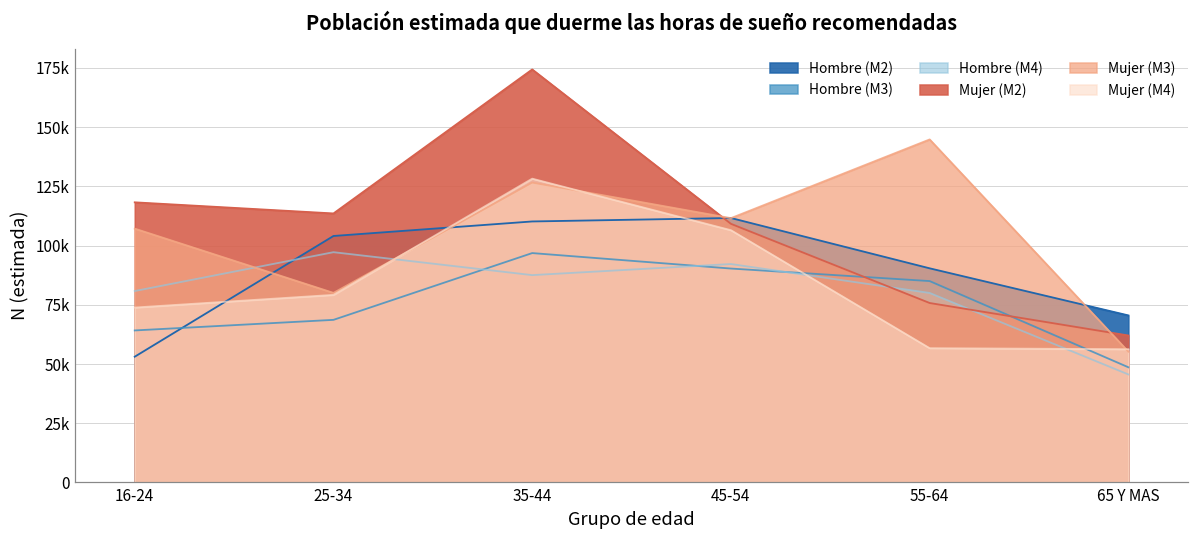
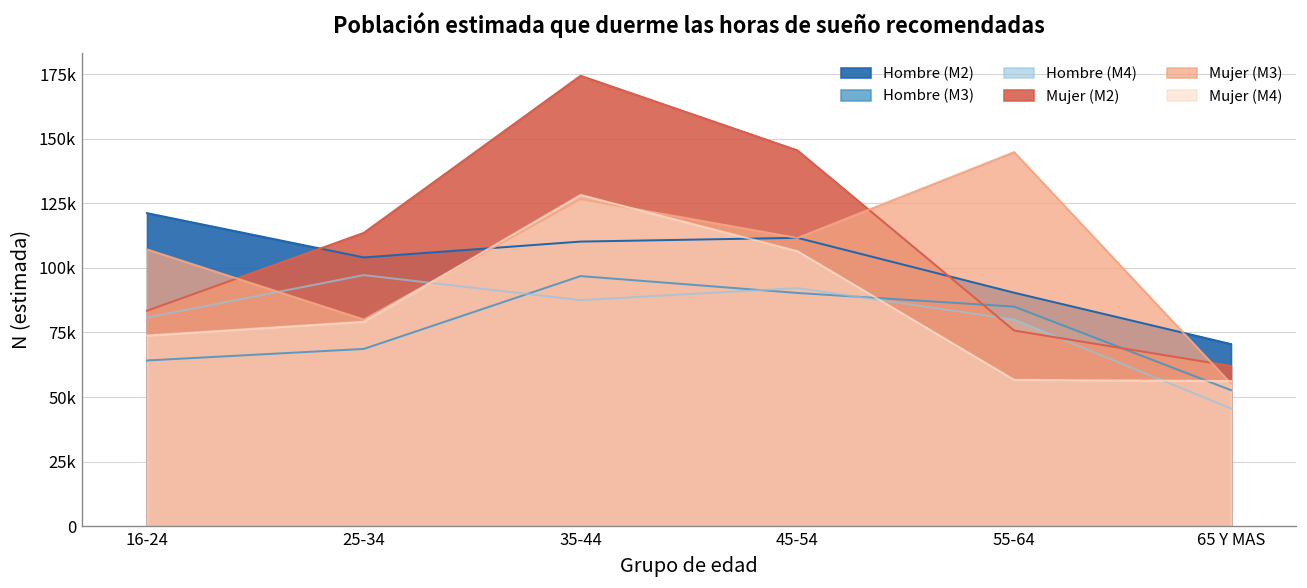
Hombre (M2), 16-24: 53000 -> 121000
Mujer (M2), 16-24: 118000 -> 83000
Mujer (M2), 45-54: 109000 -> 145000
Hombre (M3), 65 Y MAS: 49000 -> 53000
